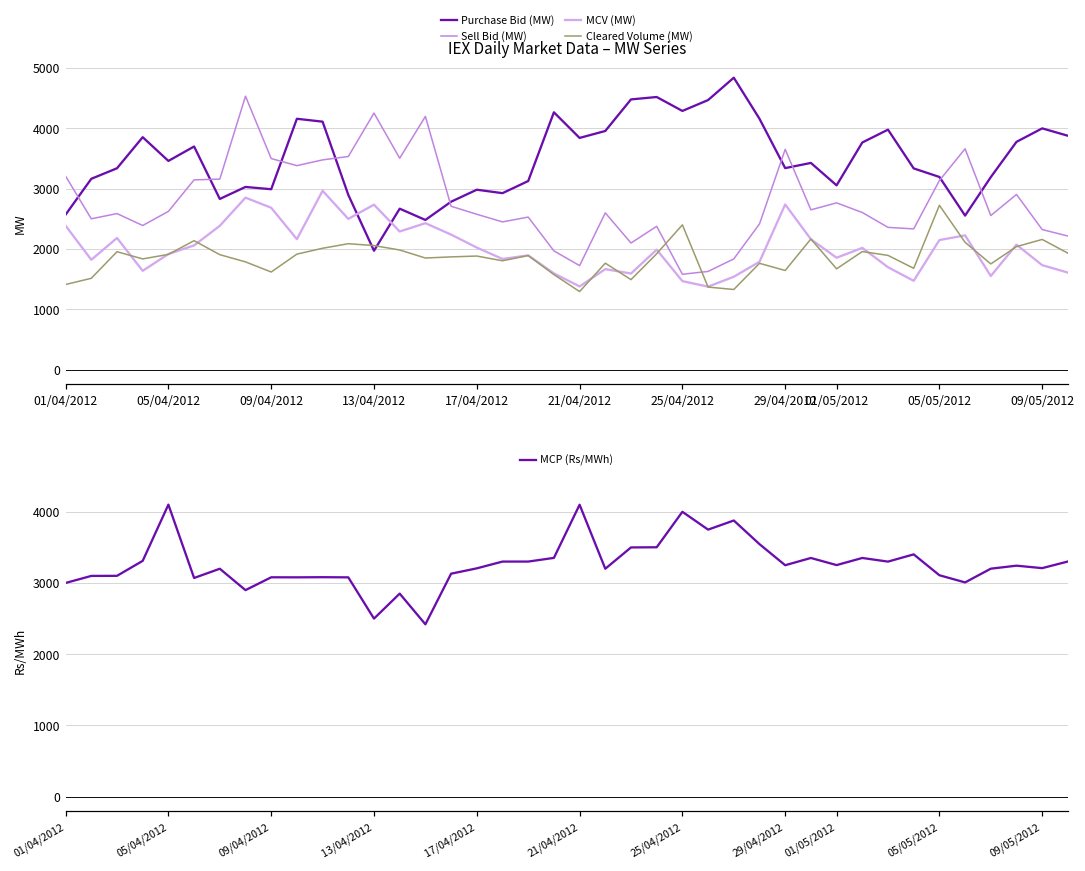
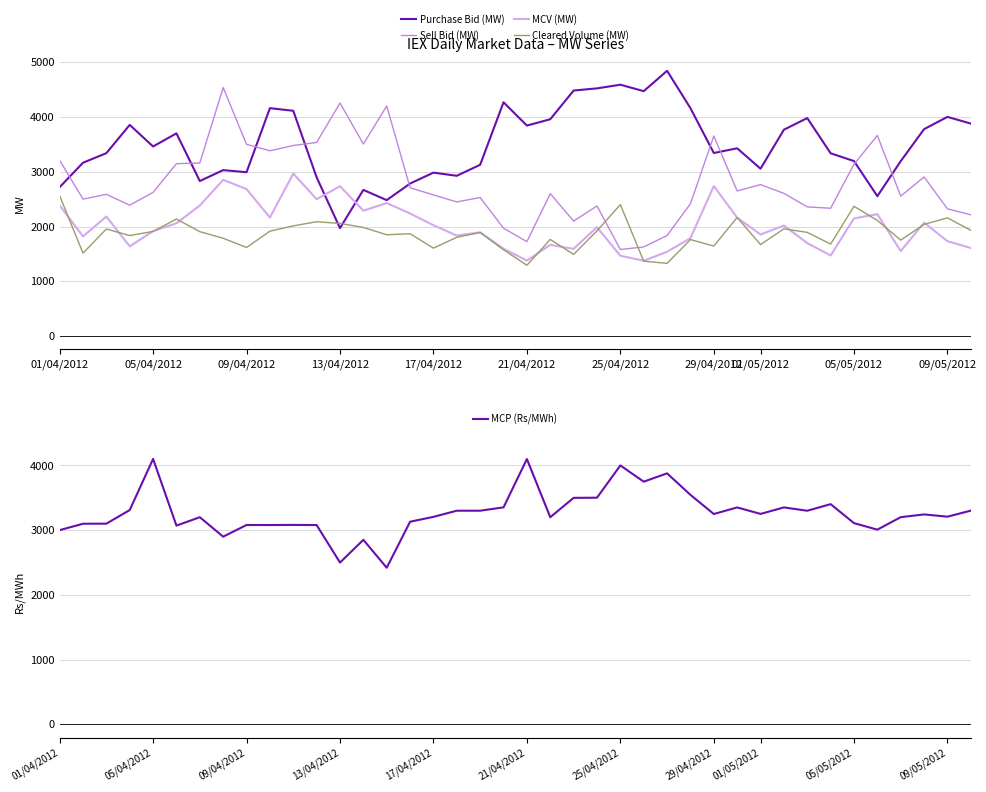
IEX Daily Market Data – MW Series, Purchase Bid (MW), 01/04/2012: 2600 -> 2700
IEX Daily Market Data – MW Series, Cleared Volume (MW), 01/04/2012: 1400 -> 2600
IEX Daily Market Data – MW Series, Cleared Volume (MW), 17/04/2012: 1900 -> 1600
IEX Daily Market Data – MW Series, Purchase Bid (MW), 25/04/2012: 4300 -> 4600
IEX Daily Market Data – MW Series, Cleared Volume (MW), 05/05/2012: 2700 -> 2400
